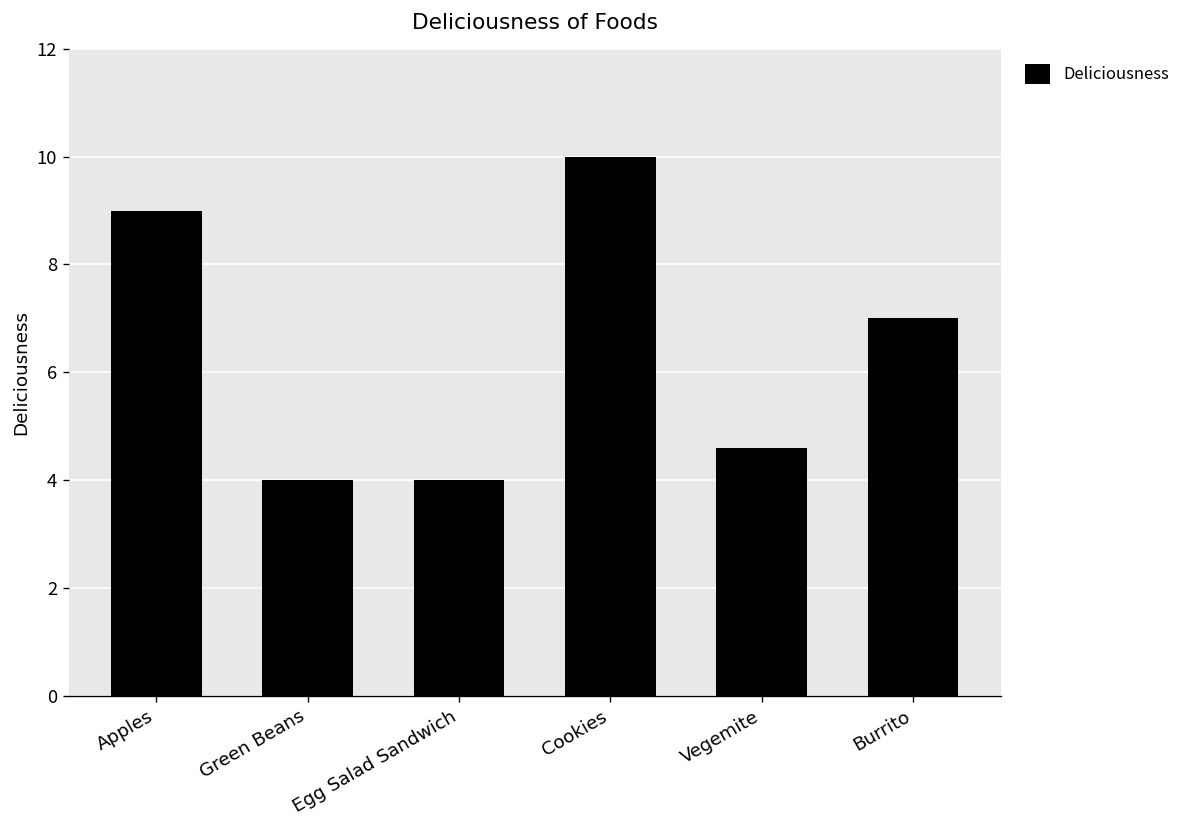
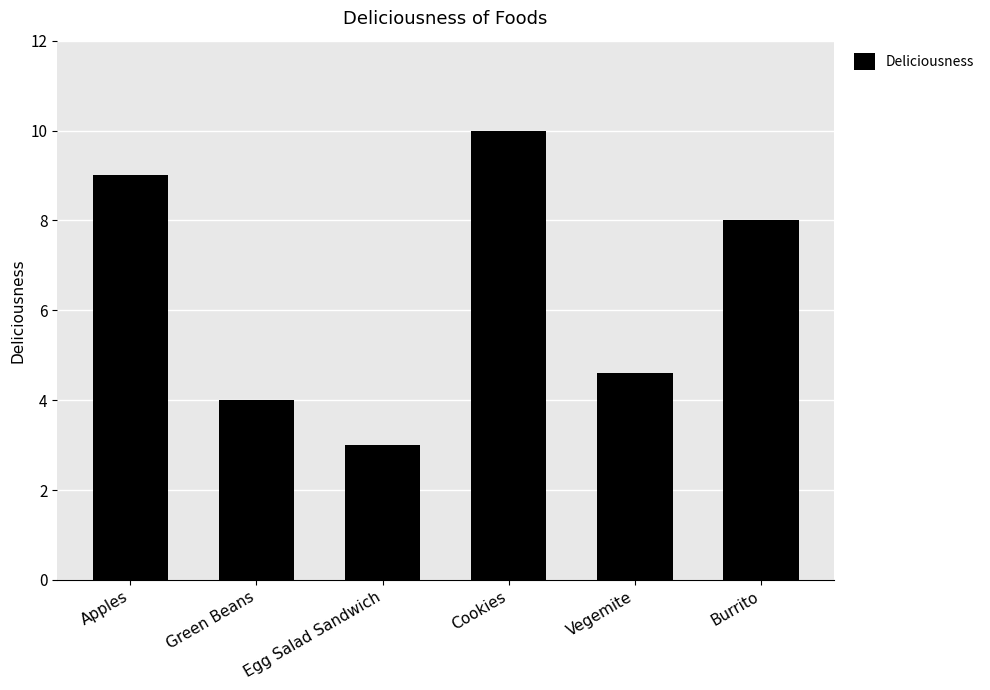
Egg Salad Sandwich: 4 -> 3
Burrito: 7 -> 8
